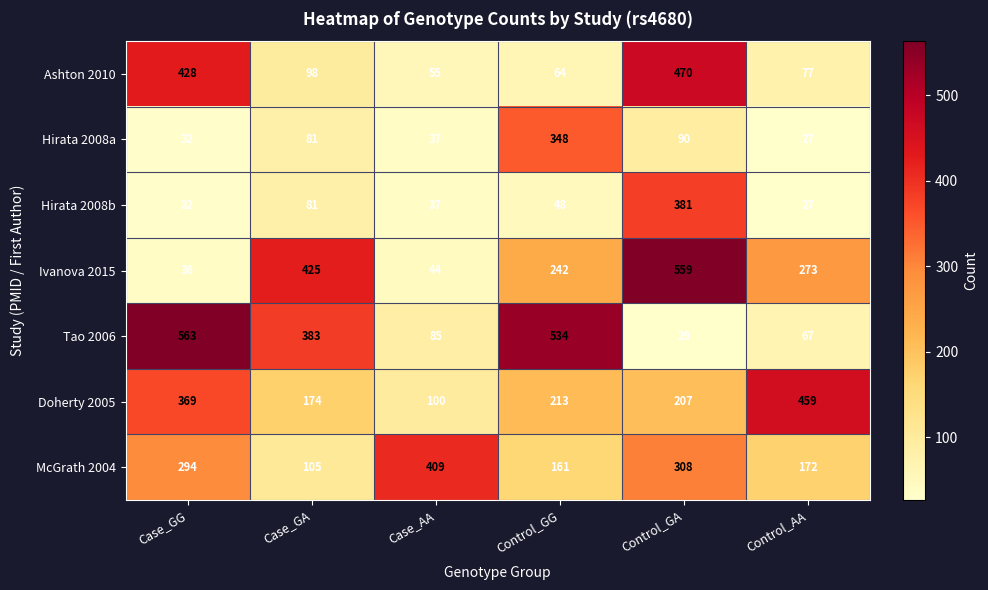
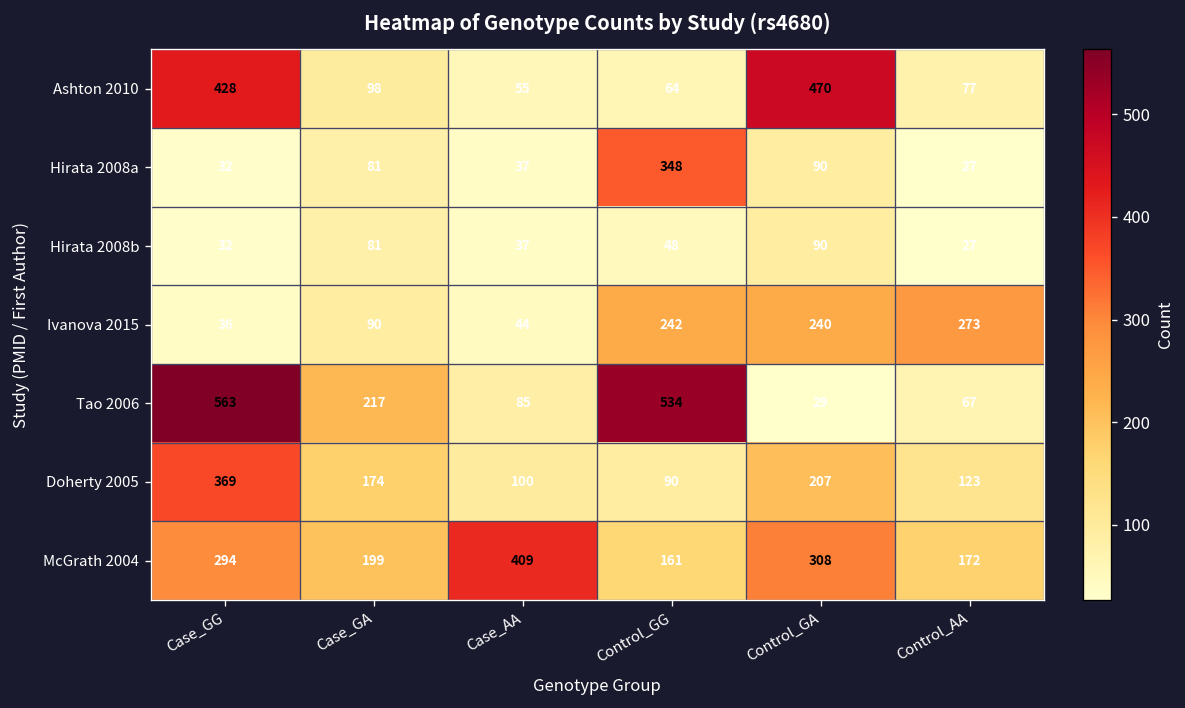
Hirata 2008b, Control_GA: 381 -> 90
Ivanova 2015, Case_GA: 425 -> 90
Ivanova 2015, Control_GA: 559 -> 240
Tao 2006, Case_GA: 383 -> 217
Doherty 2005, Control_GG: 213 -> 90
Doherty 2005, Control_AA: 459 -> 123
McGrath 2004, Case_GA: 105 -> 199
